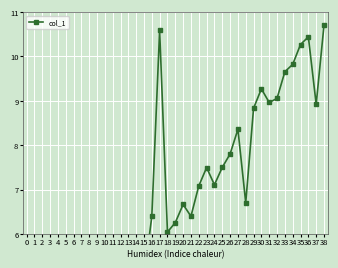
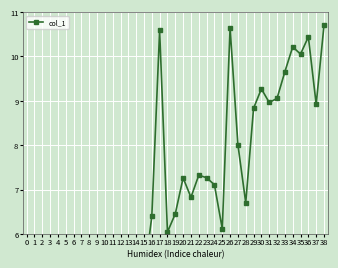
19: 6.3 -> 6.5
20: 6.7 -> 7.3
21: 6.4 -> 6.8
22: 7.1 -> 7.3
23: 7.5 -> 7.3
25: 7.5 -> 6.1
26: 7.8 -> 10.6
27: 8.4 -> 8.0
34: 9.8 -> 10.2
35: 10.3 -> 10.1
